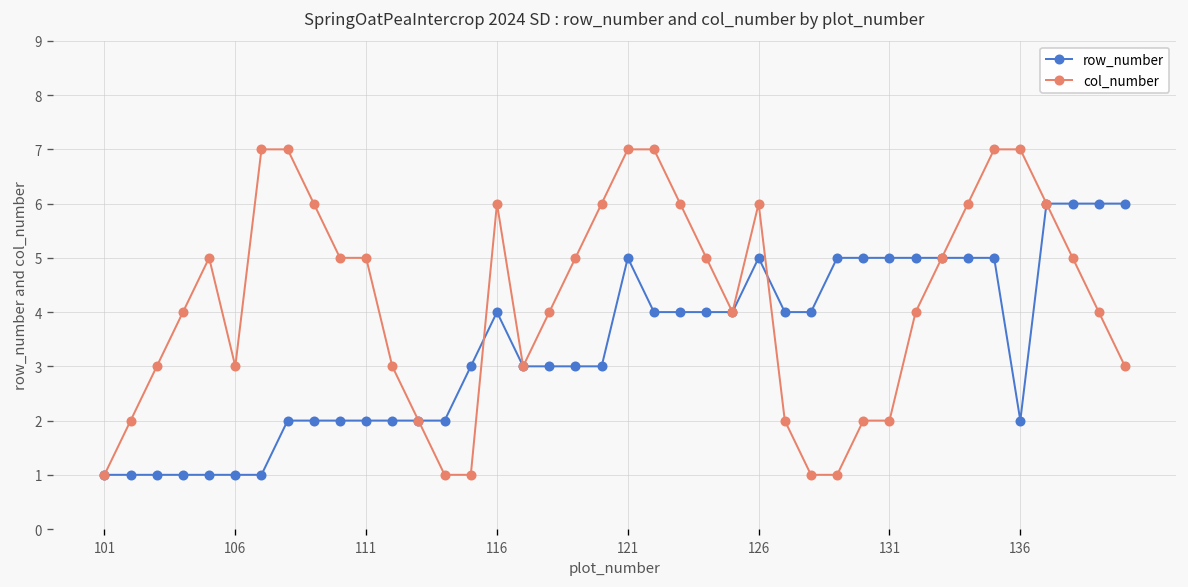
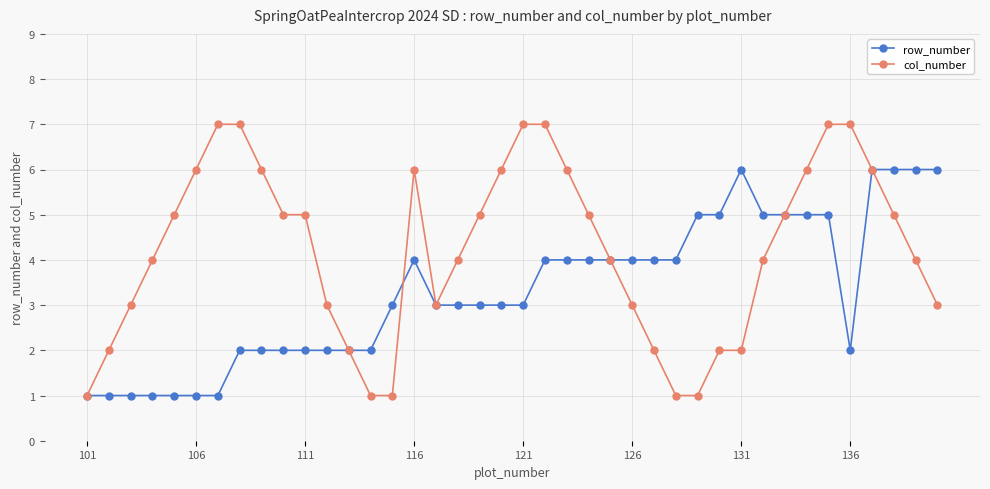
col_number, 106: 3 -> 6
row_number, 121: 5 -> 3
row_number, 126: 5 -> 4
col_number, 126: 6 -> 3
row_number, 131: 5 -> 6
